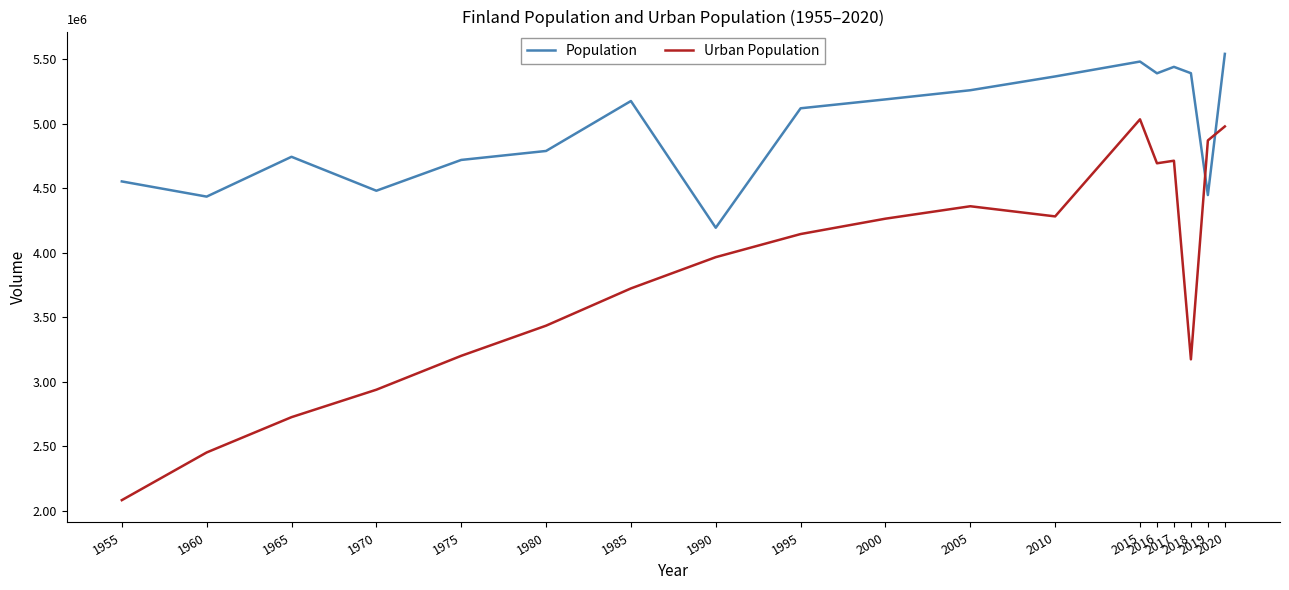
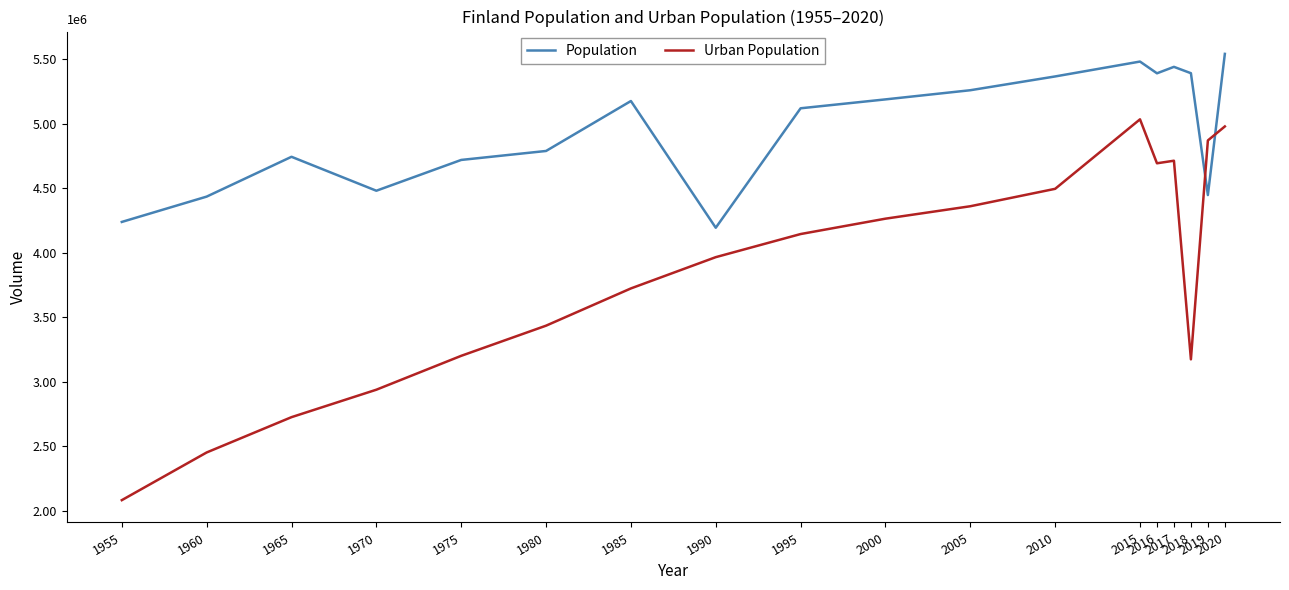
Population, 1955: 4.55 -> 4.24
Urban Population, 2010: 4.28 -> 4.49
